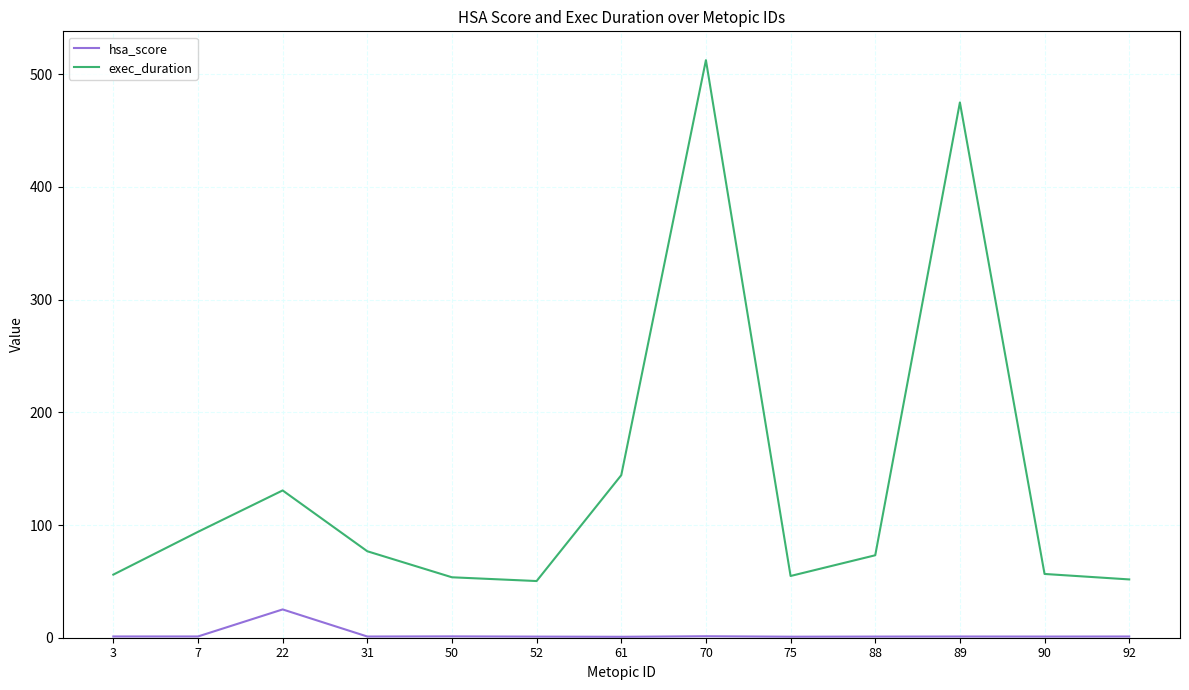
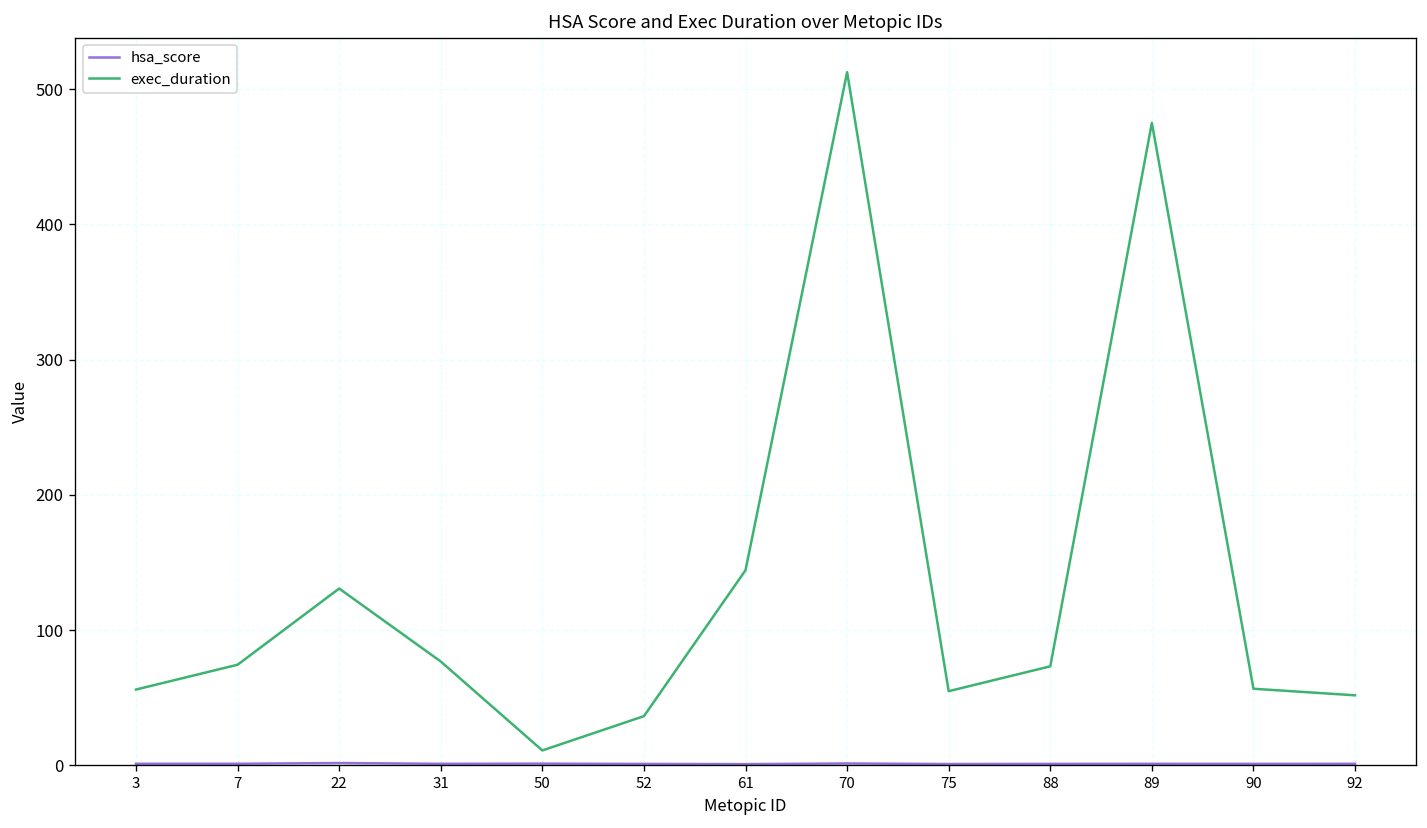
exec_duration, 7: 94 -> 74
hsa_score, 22: 25 -> 2
exec_duration, 50: 54 -> 11
exec_duration, 52: 50 -> 36
